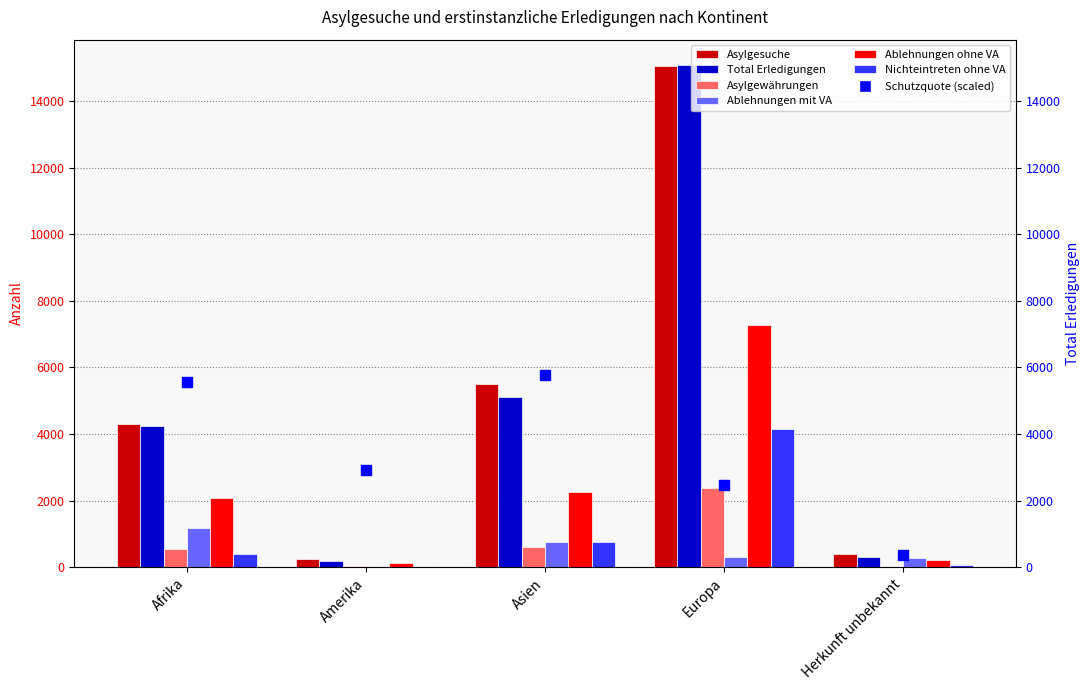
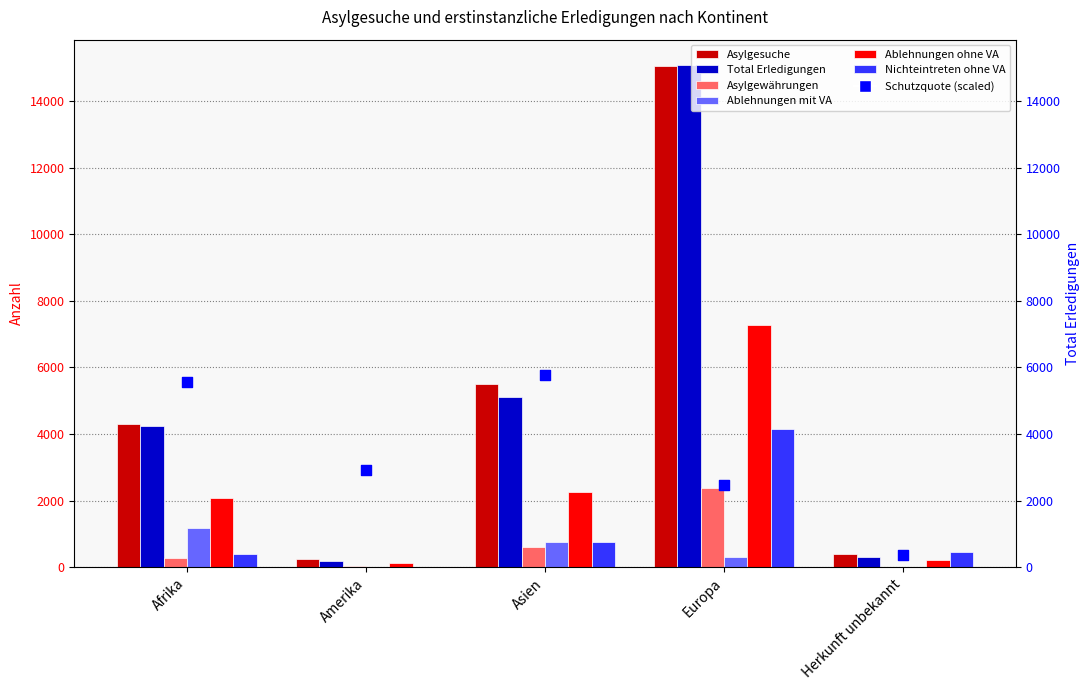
Asylgewährungen, Afrika: 500 -> 300
Ablehnungen mit VA, Herkunft unbekannt: 300 -> 0
Nichteintreten ohne VA, Herkunft unbekannt: 100 -> 500
